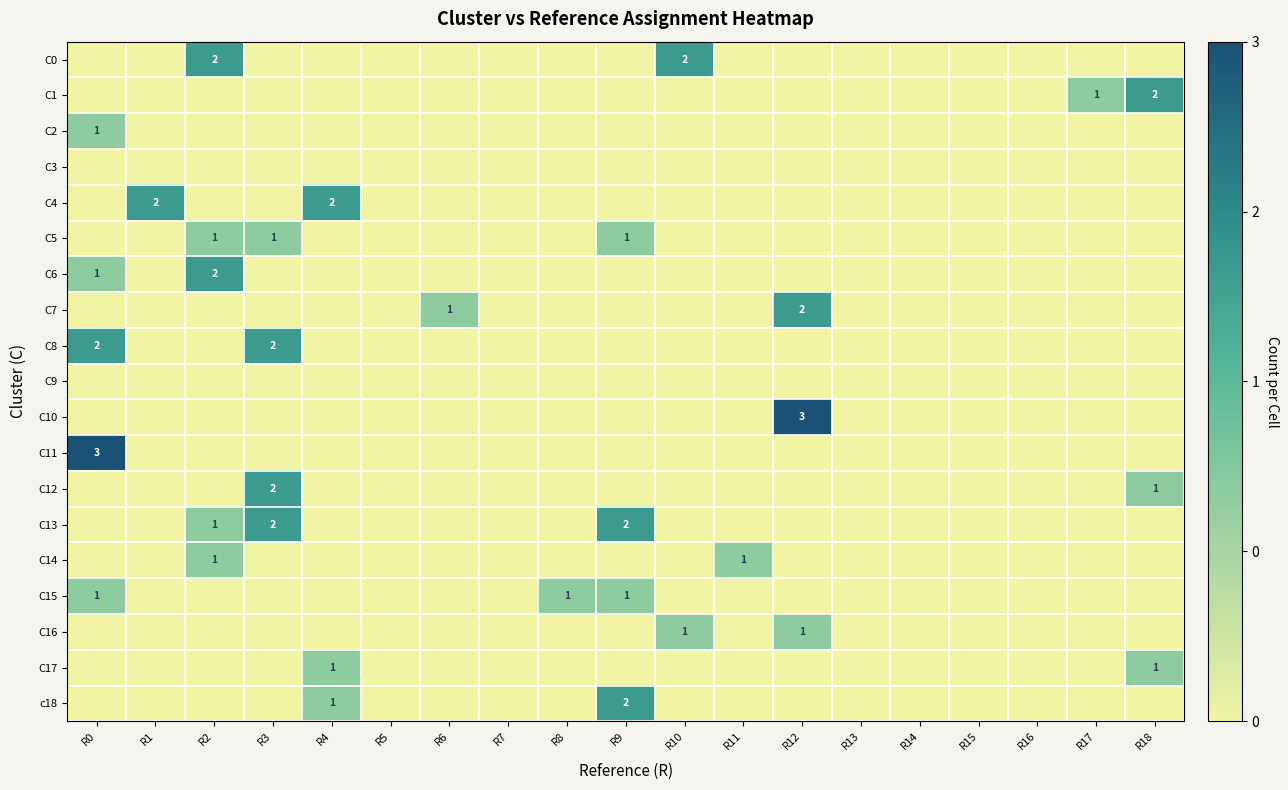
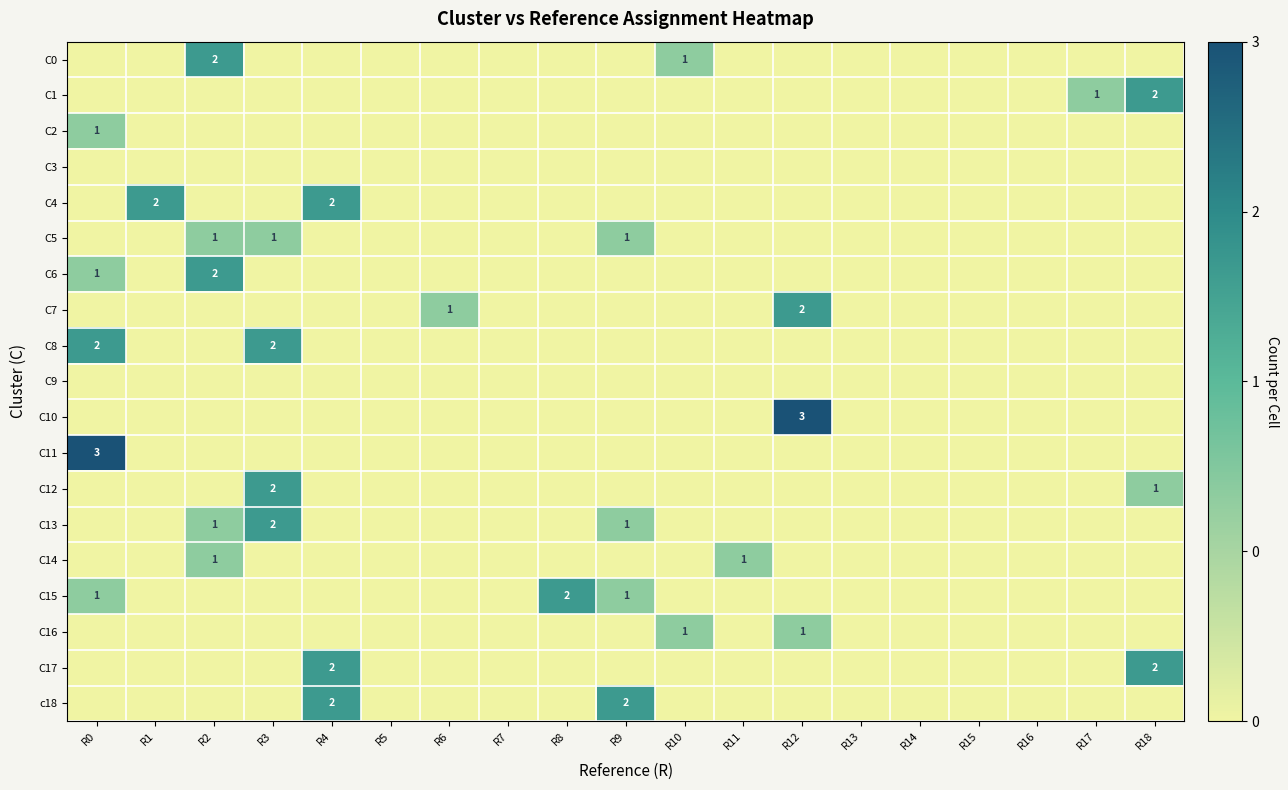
C0, R10: 2 -> 1
C13, R9: 2 -> 1
C15, R8: 1 -> 2
C17, R4: 1 -> 2
C17, R18: 1 -> 2
c18, R4: 1 -> 2
